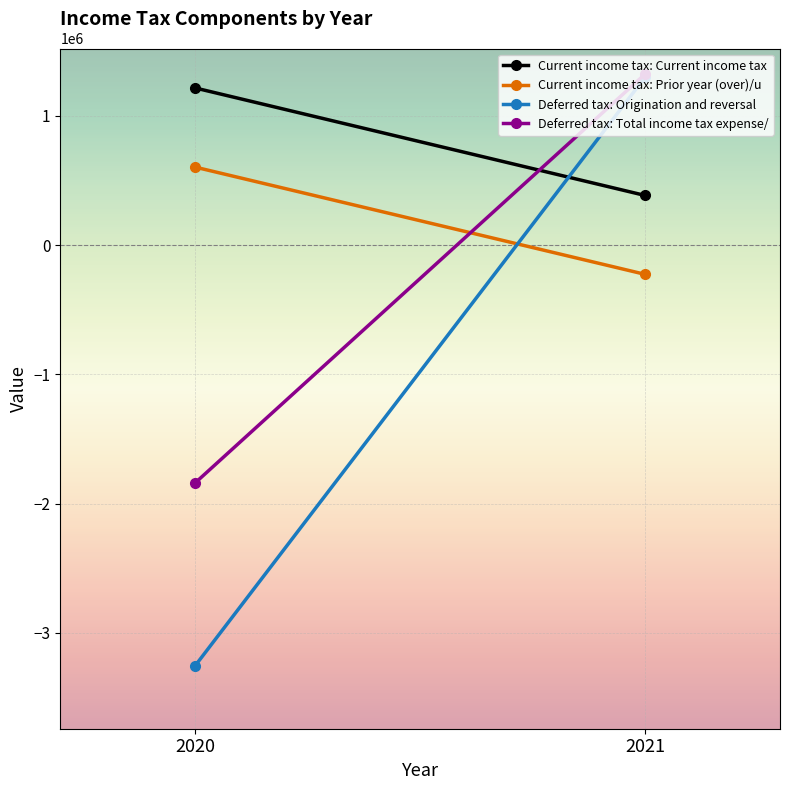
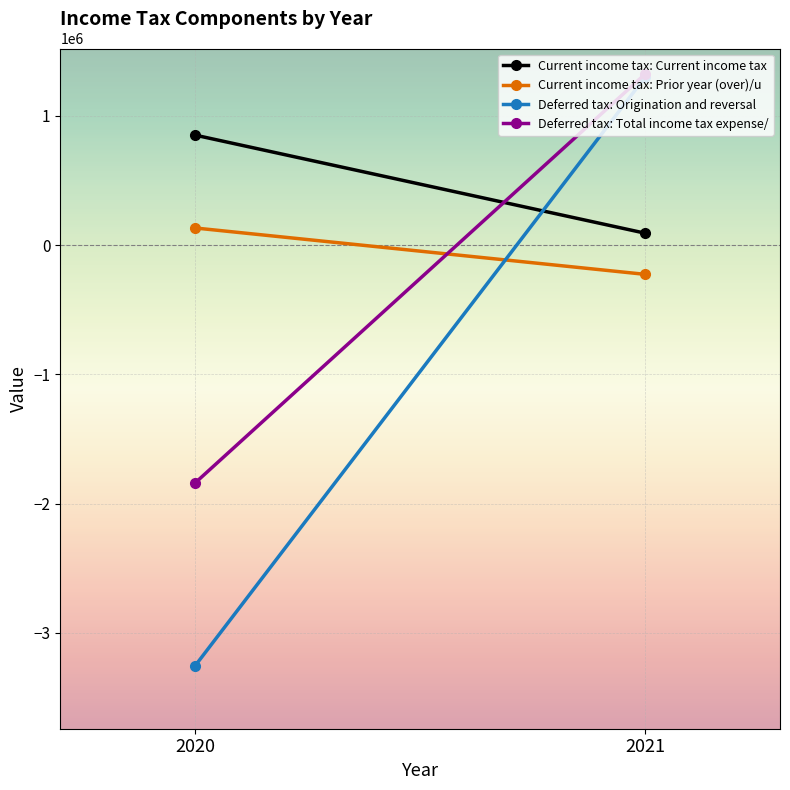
Current income tax: Current income tax, 2020: 1220000 -> 850000
Current income tax: Prior year (over)/u, 2020: 600000 -> 130000
Current income tax: Current income tax, 2021: 380000 -> 90000
